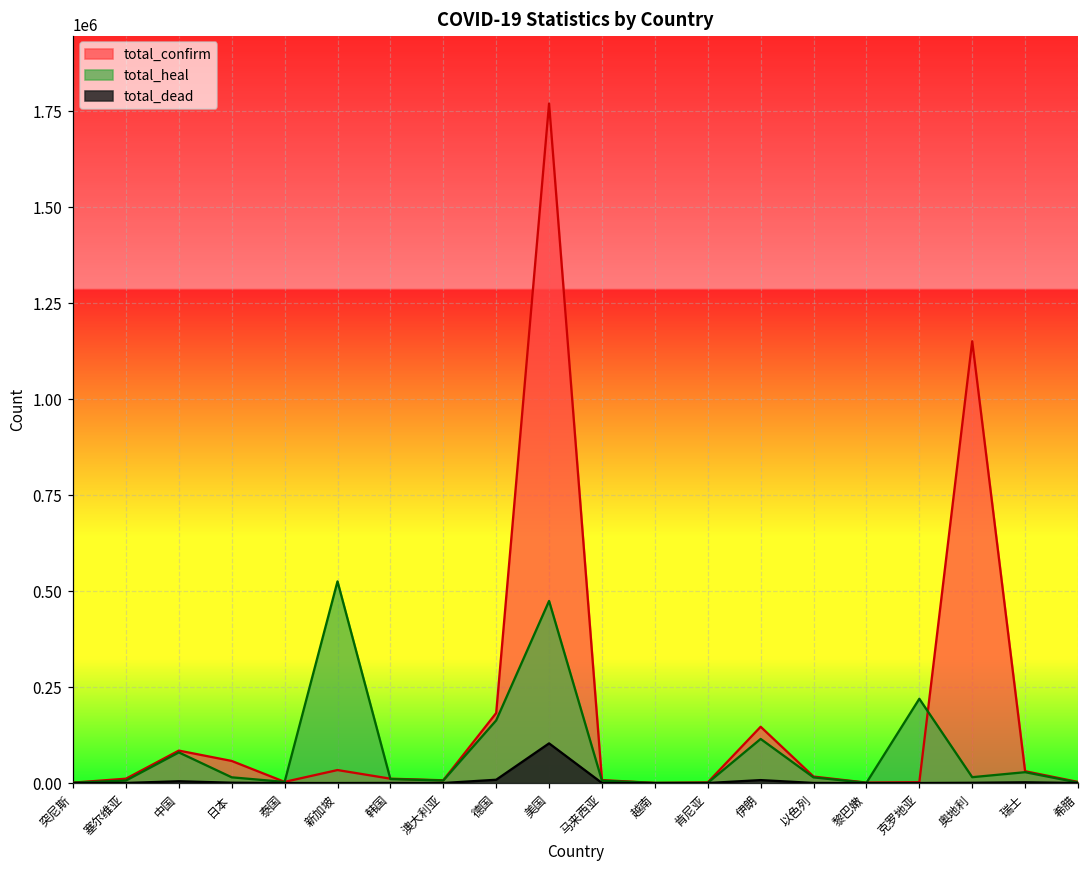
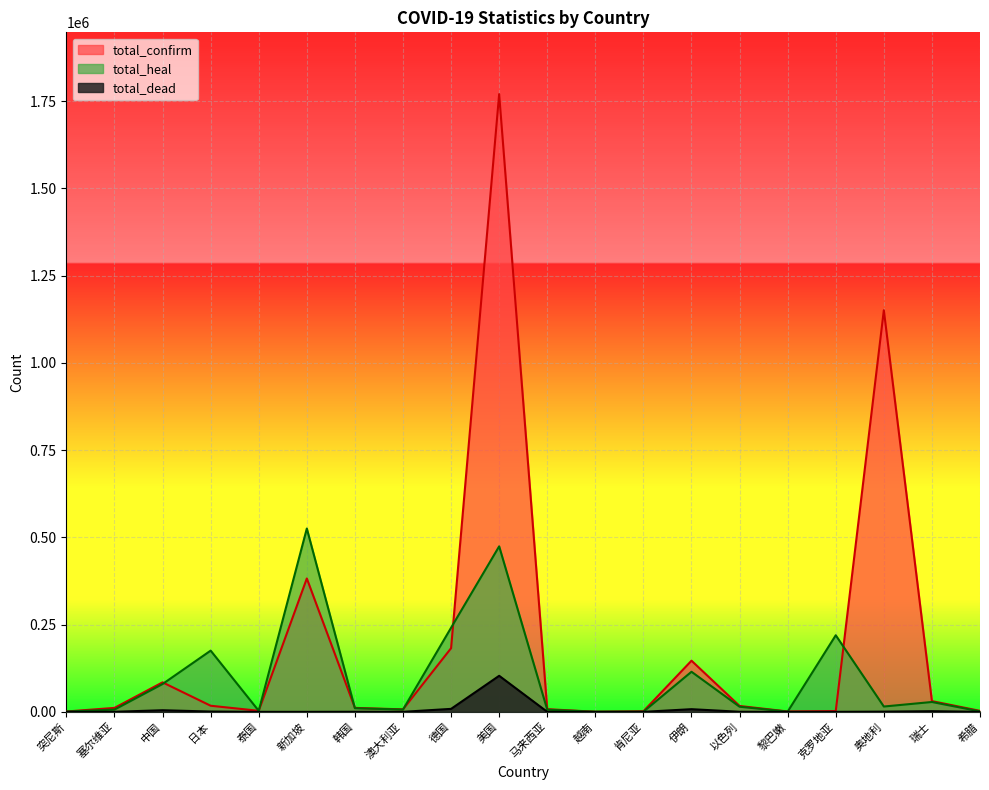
total_confirm, 日本: 60000 -> 20000
total_heal, 日本: 10000 -> 180000
total_confirm, 新加坡: 30000 -> 380000
total_heal, 德国: 160000 -> 240000
